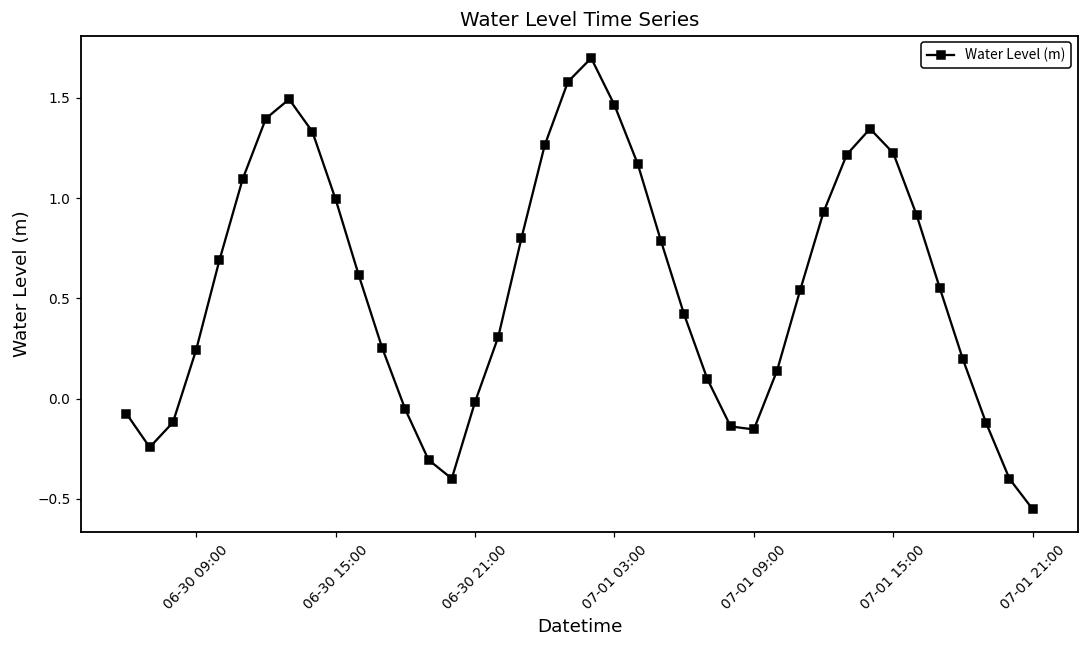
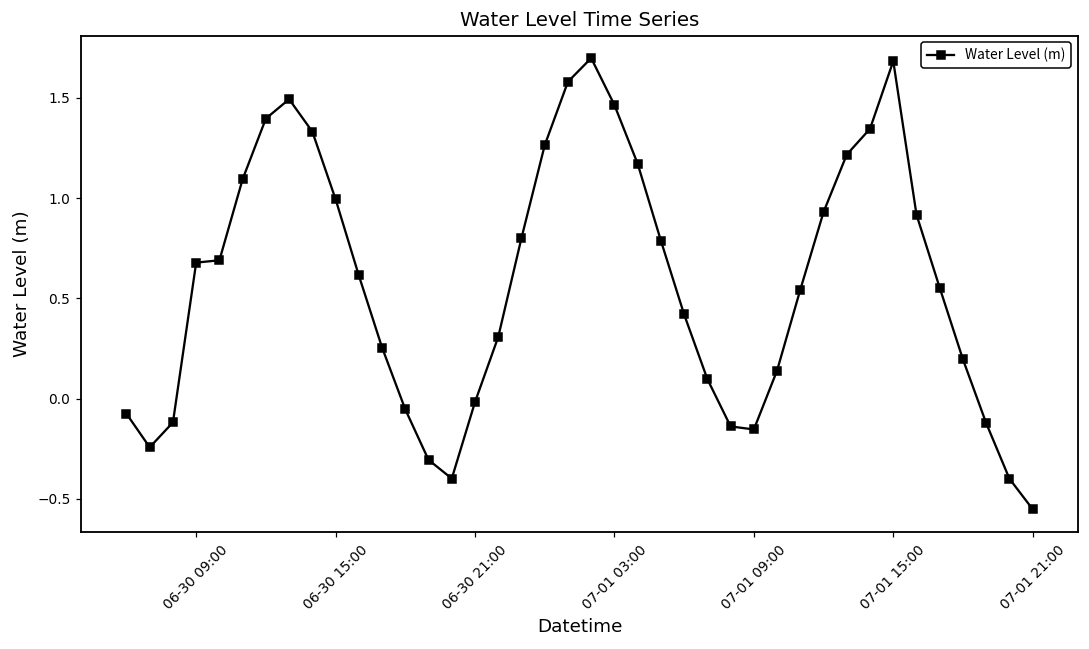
06-30 09:00: 0.24 -> 0.68
07-01 15:00: 1.23 -> 1.68
